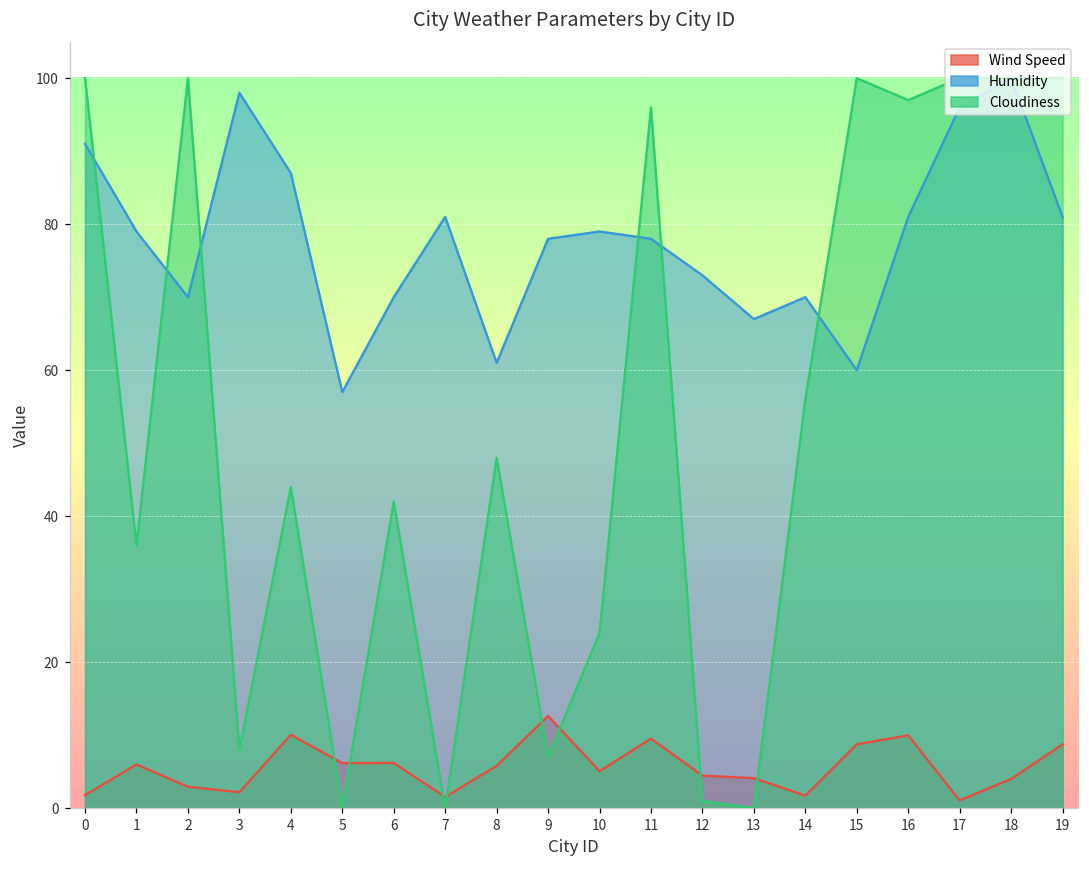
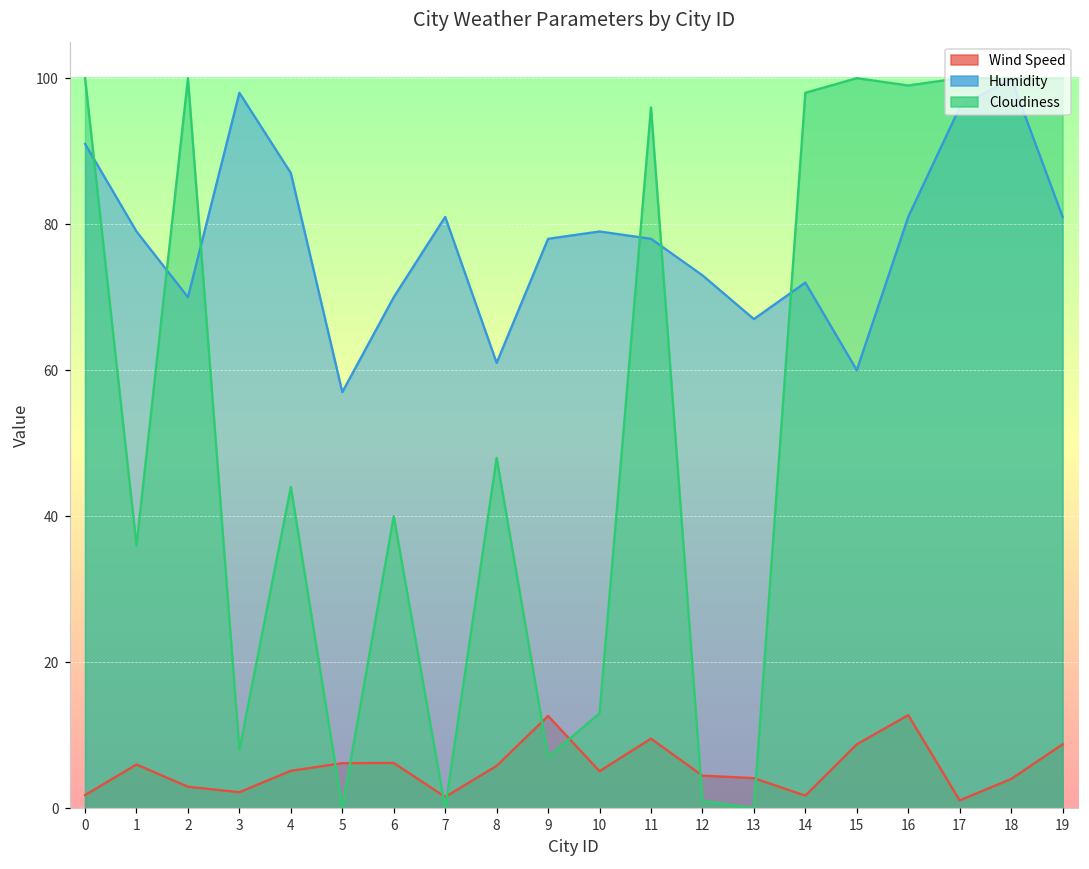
Wind Speed, 4: 10 -> 5
Cloudiness, 6: 42 -> 40
Cloudiness, 10: 24 -> 13
Humidity, 14: 70 -> 72
Cloudiness, 14: 56 -> 98
Wind Speed, 16: 10 -> 13
Cloudiness, 16: 97 -> 99
